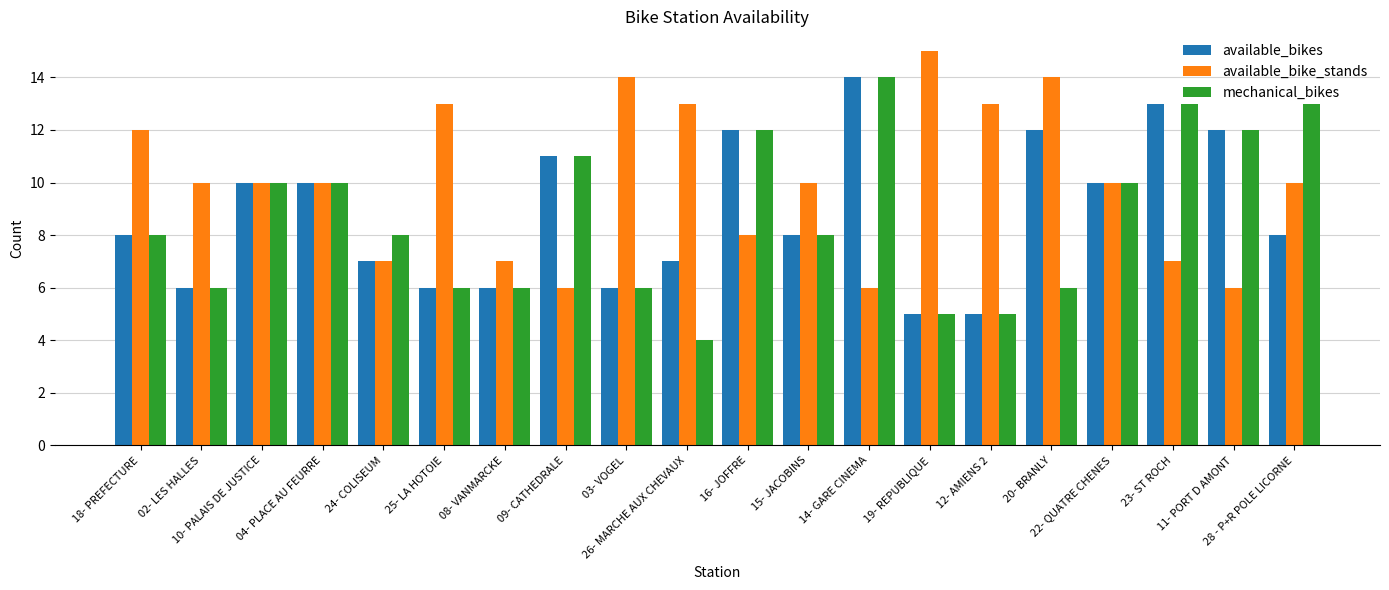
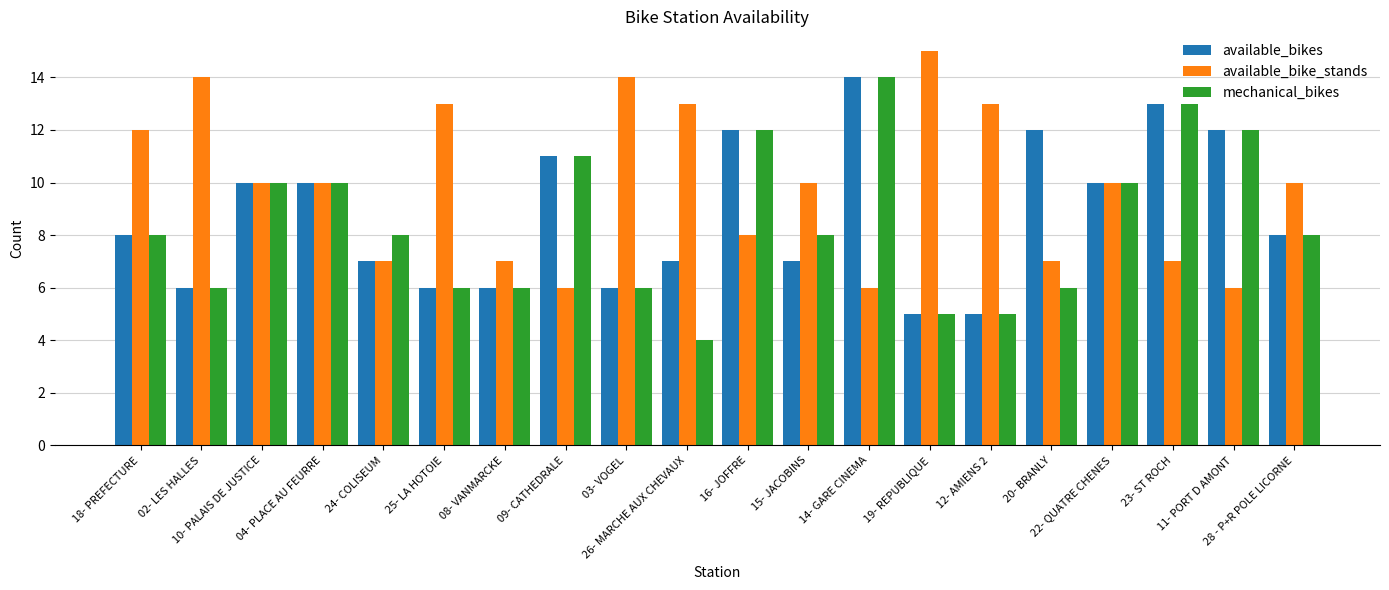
available_bike_stands, 02- LES HALLES: 10 -> 14
available_bikes, 15- JACOBINS: 8 -> 7
available_bike_stands, 20- BRANLY: 14 -> 7
mechanical_bikes, 28 - P+R POLE LICORNE: 13 -> 8
